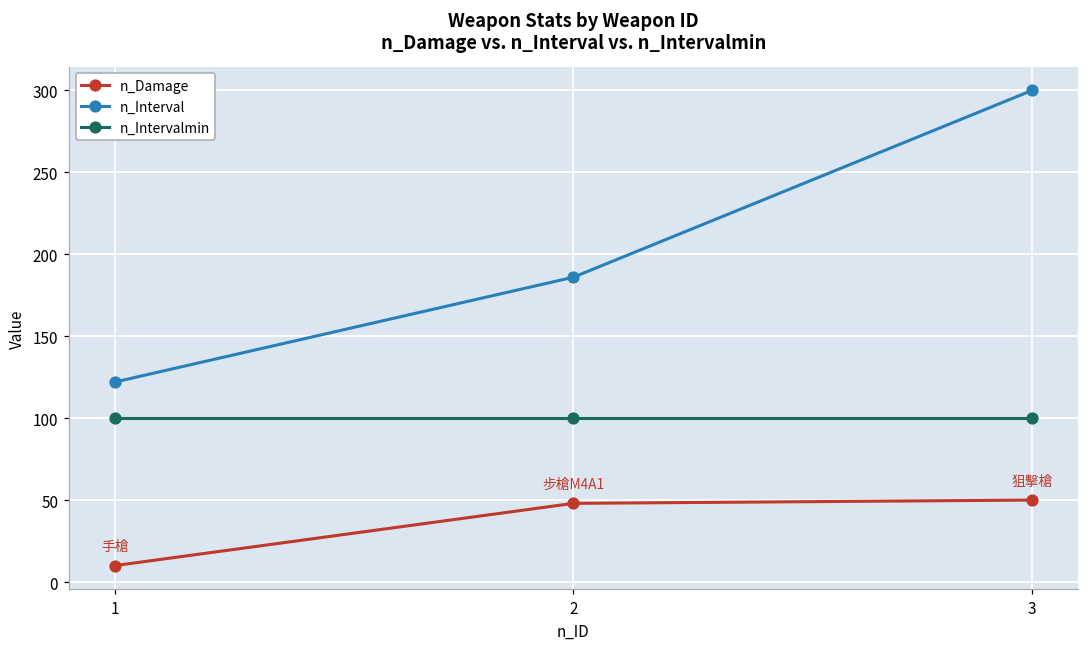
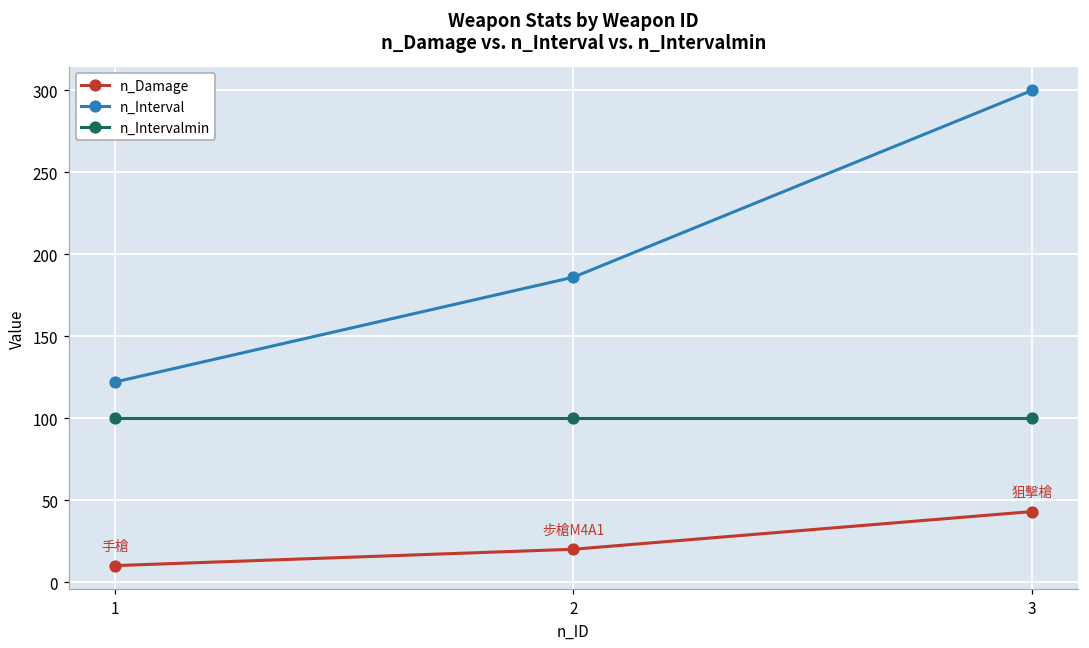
n_Damage, 2: 48 -> 20
n_Damage, 3: 50 -> 43
